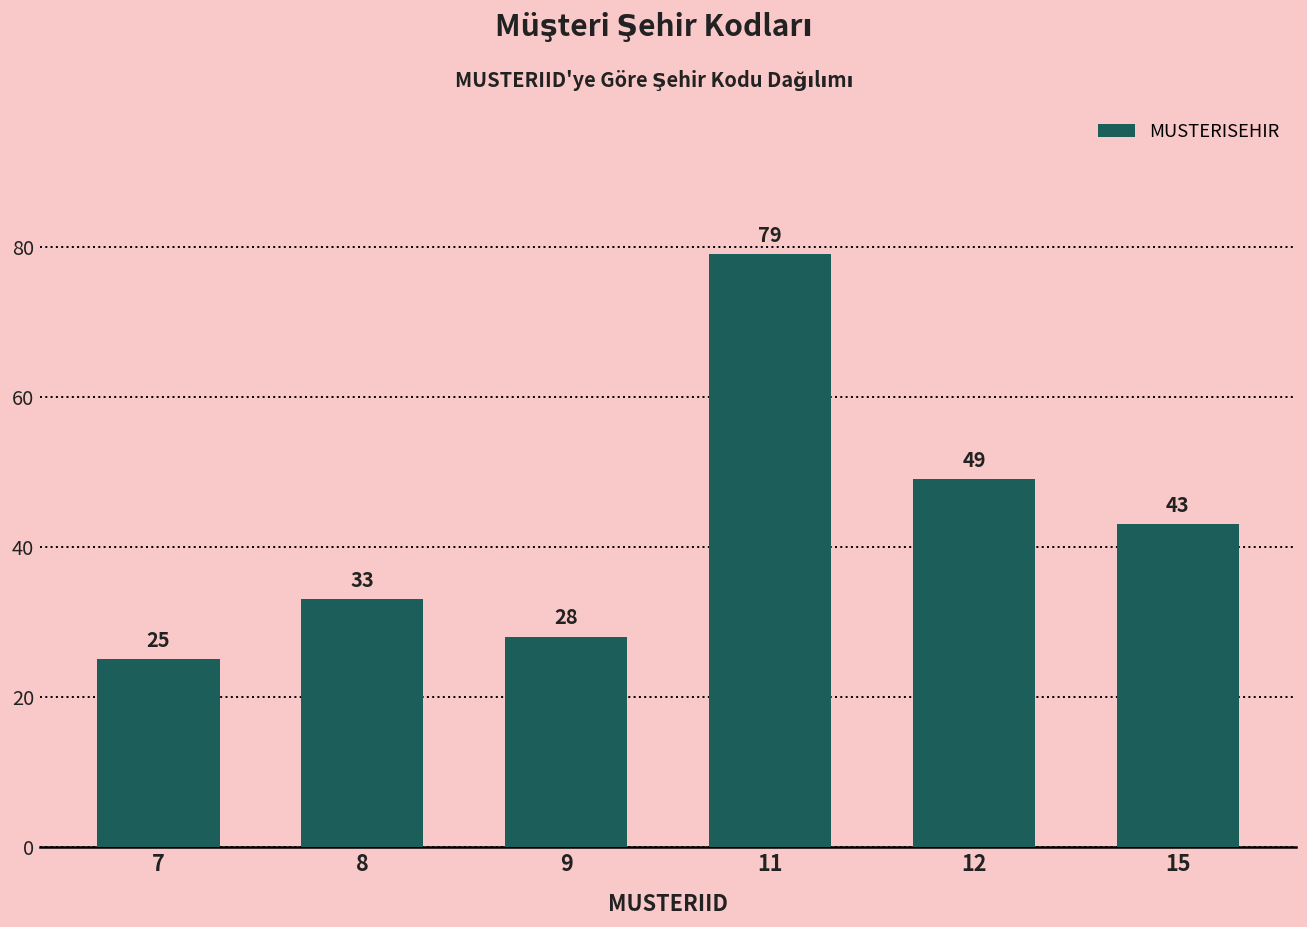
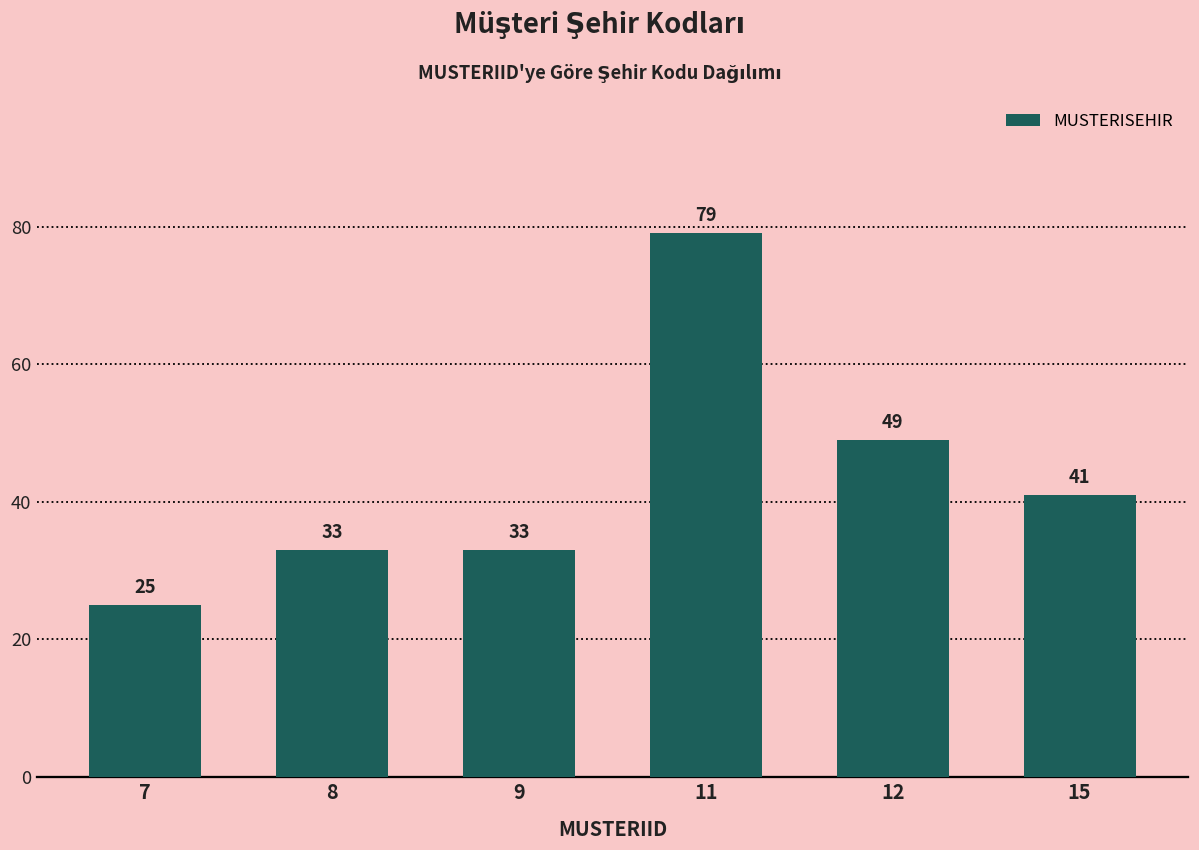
9: 28 -> 33
15: 43 -> 41
